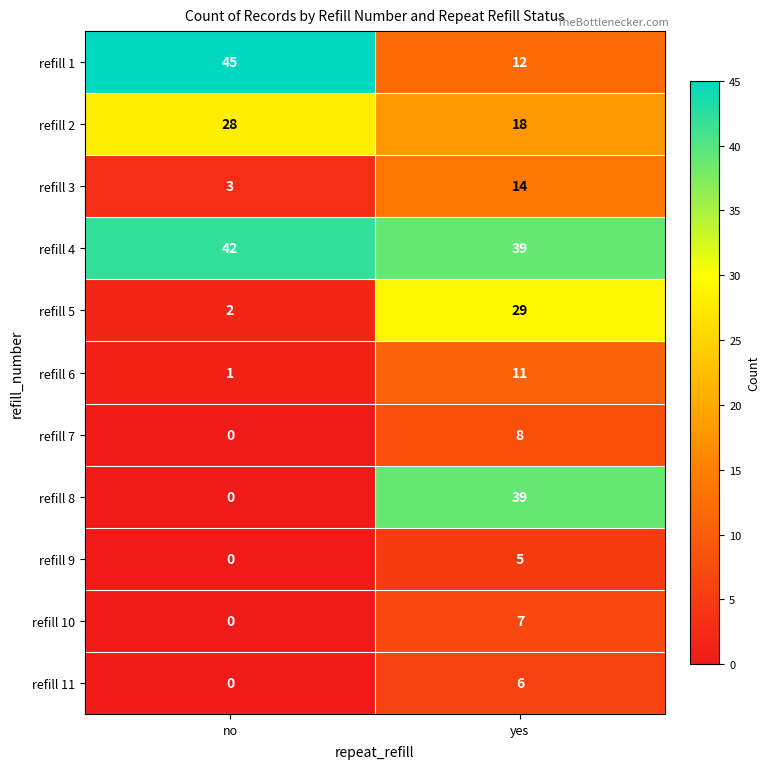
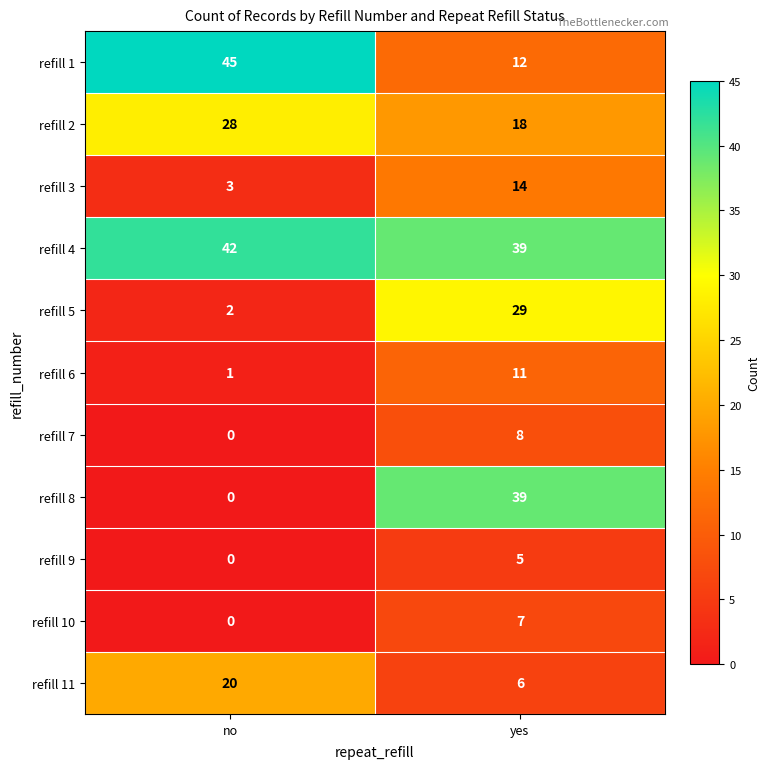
refill 11, no: 0 -> 20
